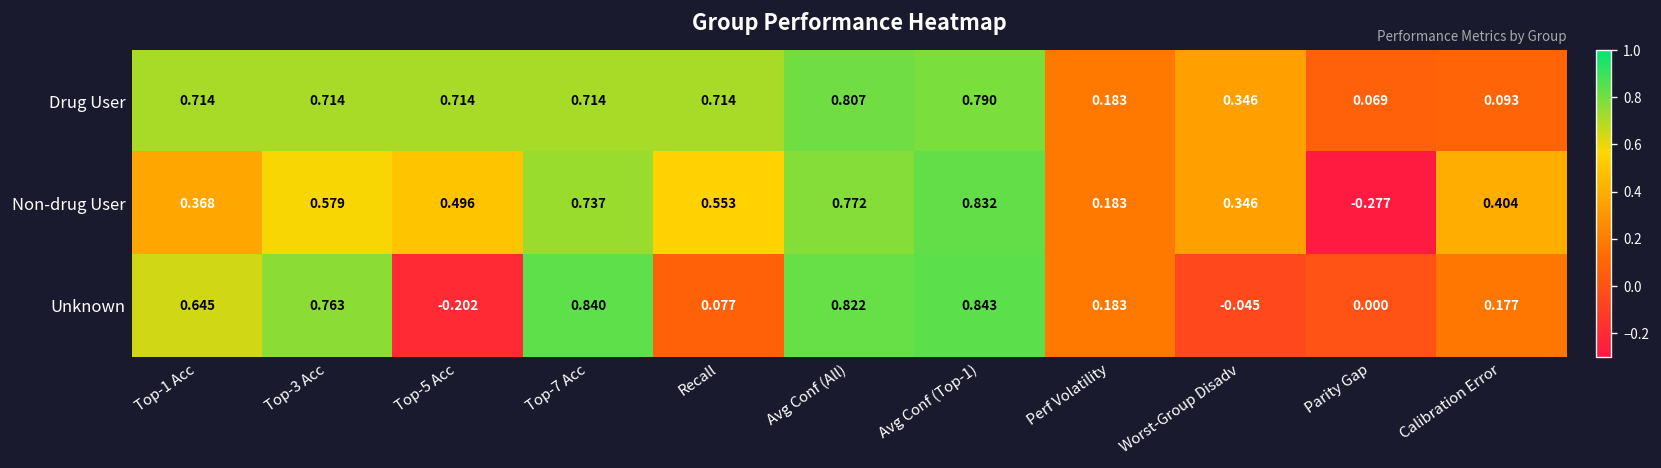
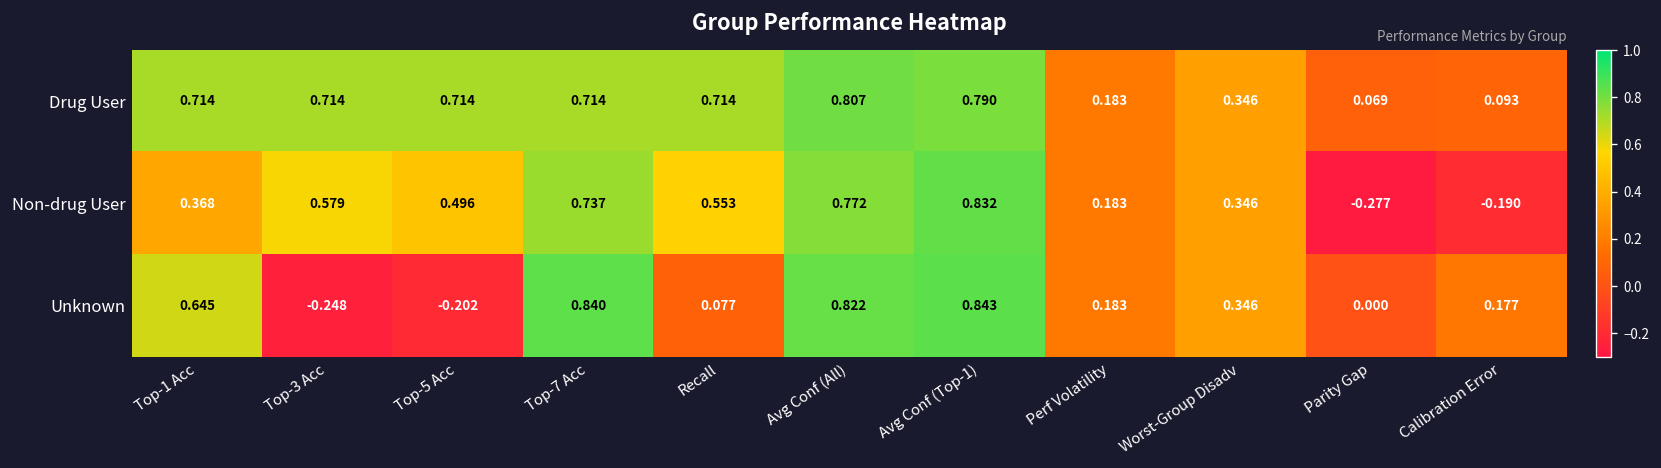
Non-drug User, Calibration Error: 0.404 -> -0.190
Unknown, Top-3 Acc: 0.763 -> -0.248
Unknown, Worst-Group Disadv: -0.045 -> 0.346
